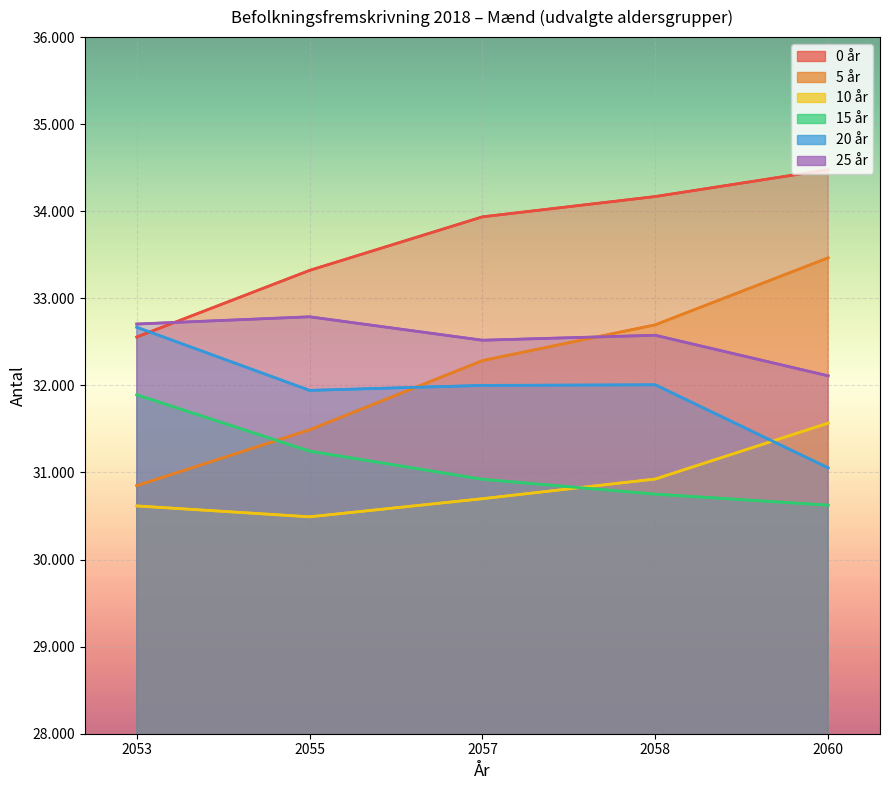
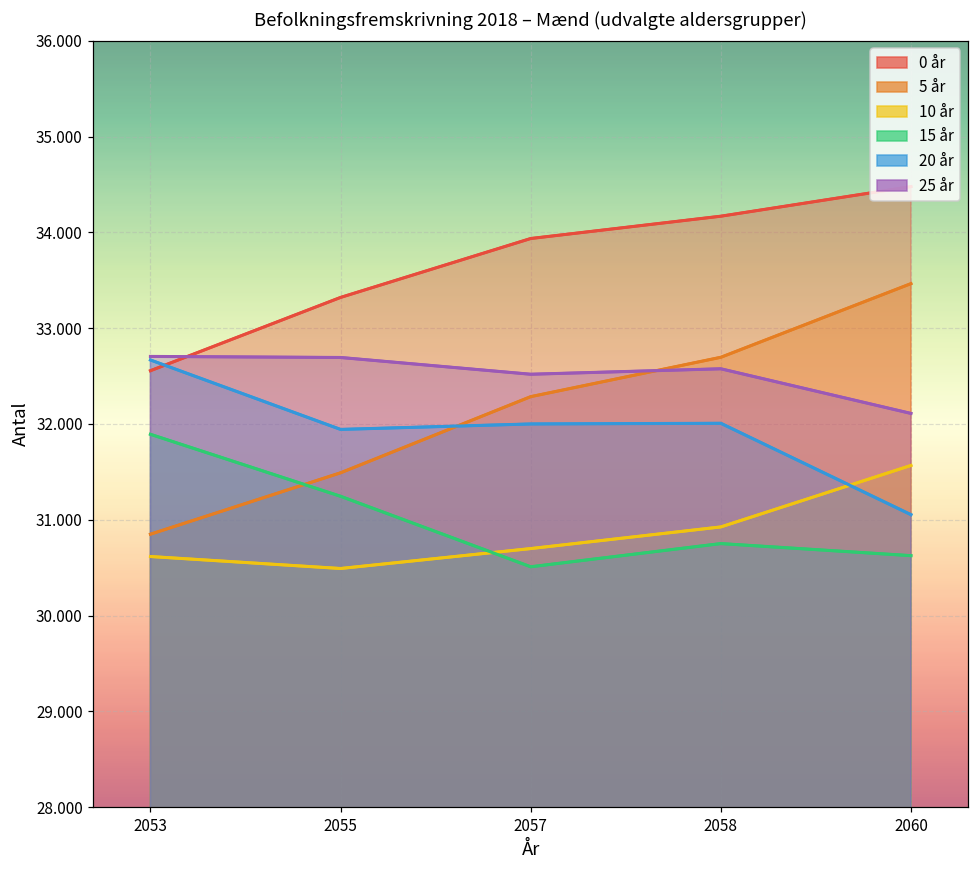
25 år, 2055: 32.8 -> 32.7
15 år, 2057: 30.9 -> 30.5
